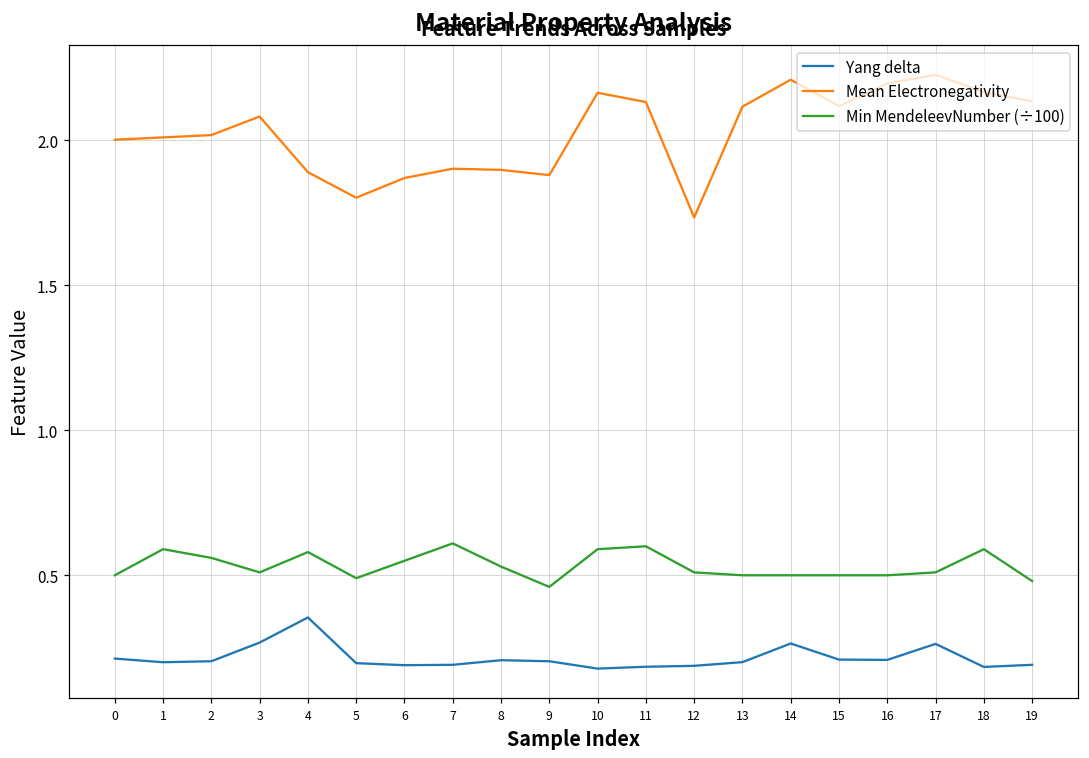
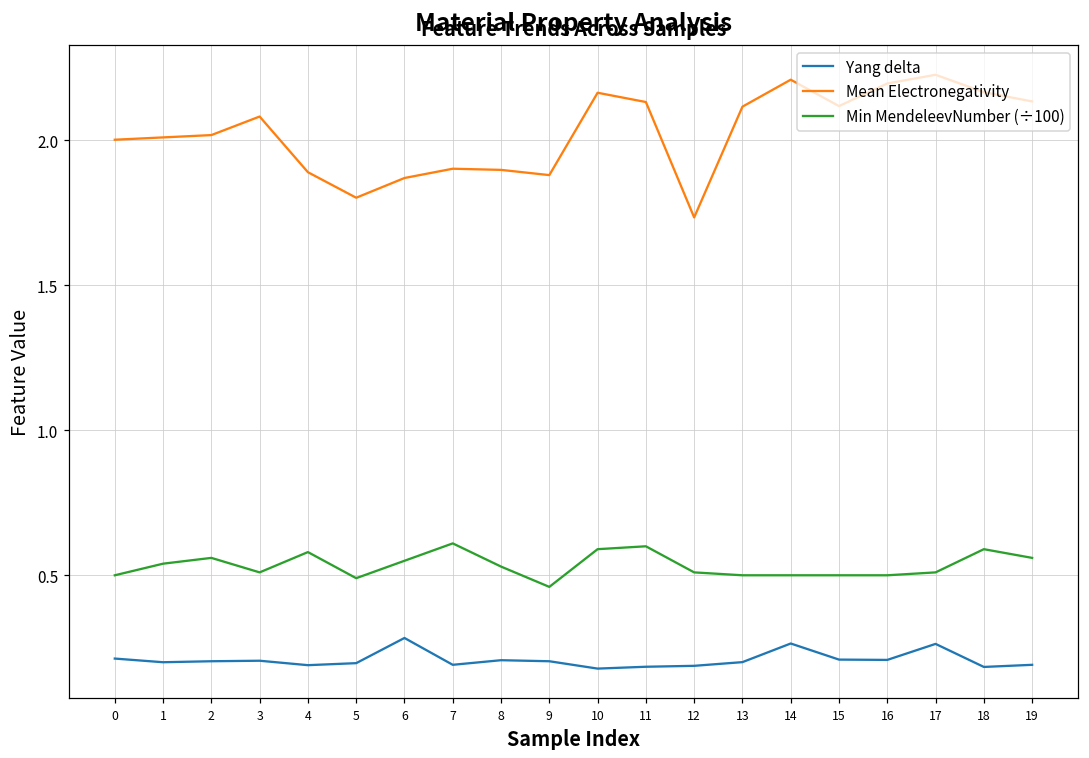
Min MendeleevNumber (÷100), 1: 0.59 -> 0.54
Yang delta, 3: 0.27 -> 0.21
Yang delta, 4: 0.35 -> 0.19
Yang delta, 6: 0.19 -> 0.28
Min MendeleevNumber (÷100), 19: 0.48 -> 0.56
